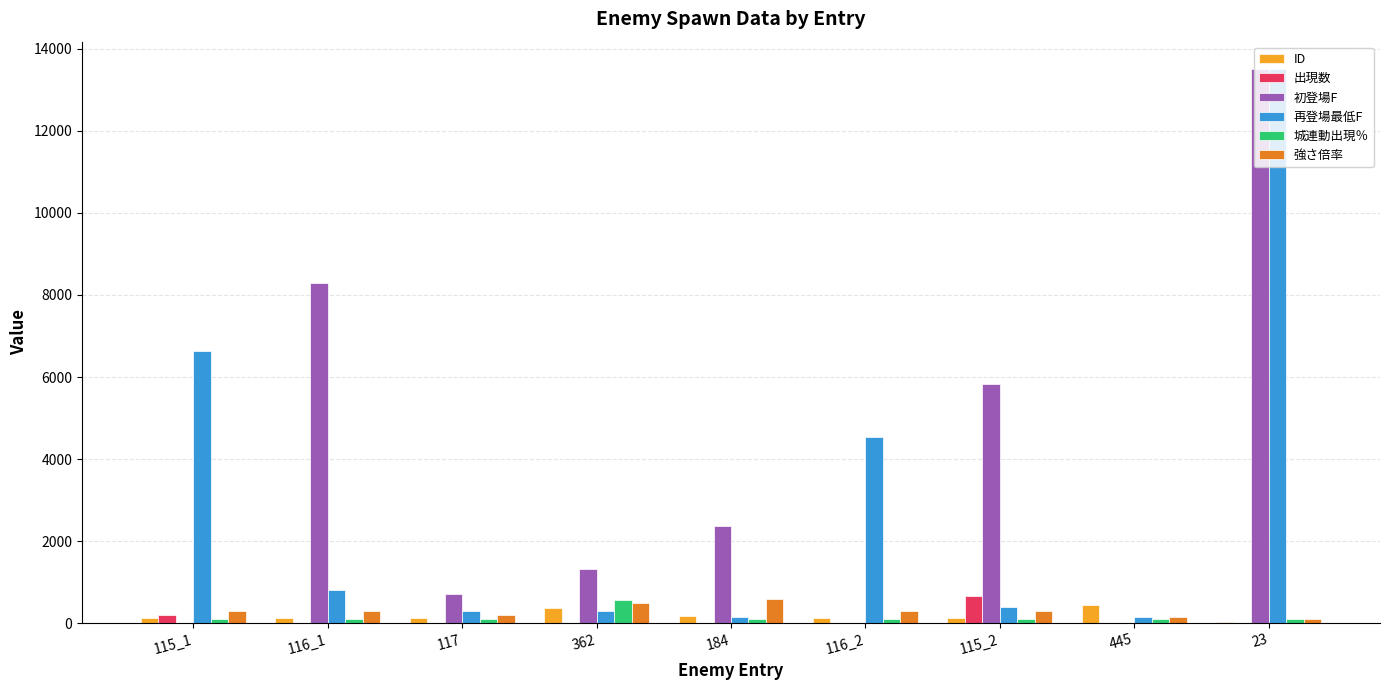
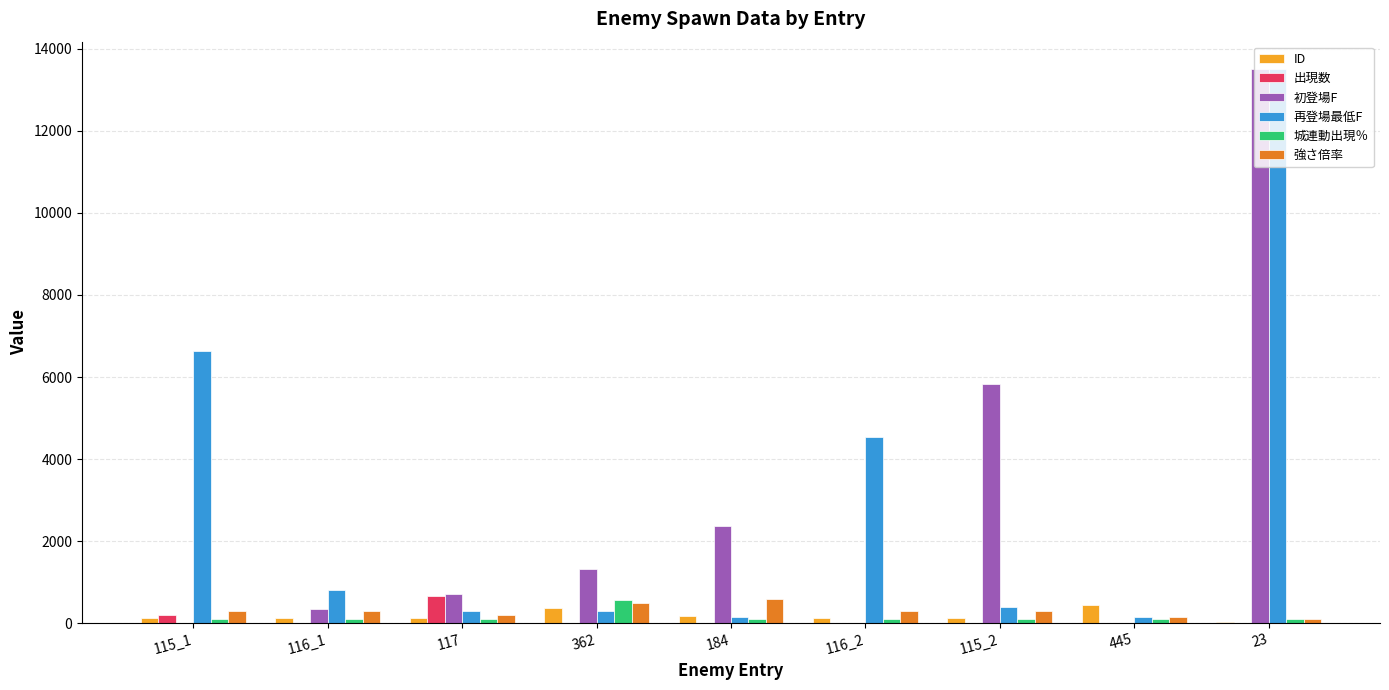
初登場F, 116_1: 8300 -> 400
出現数, 117: 0 -> 700
出現数, 115_2: 700 -> 0
